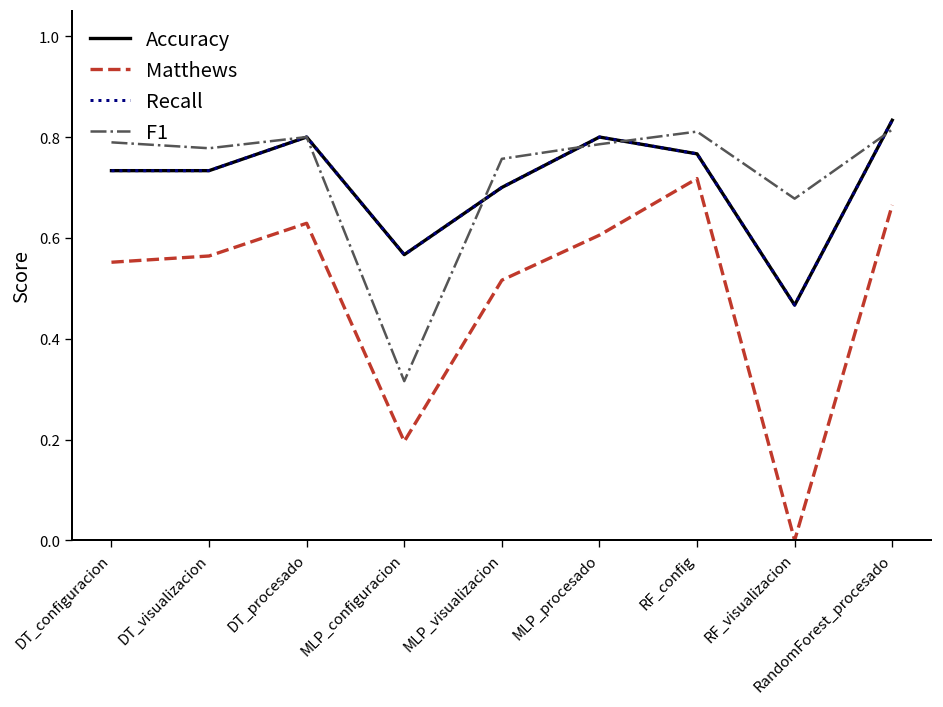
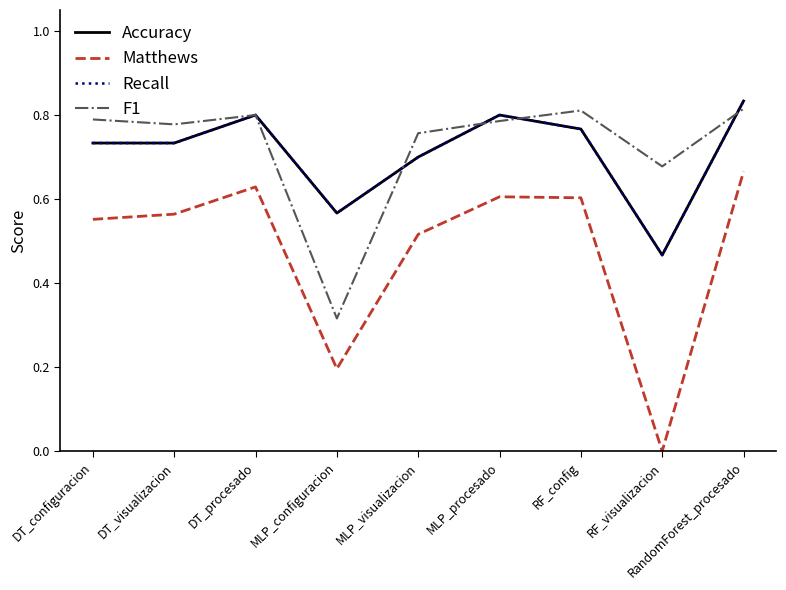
Matthews, RF_config: 0.72 -> 0.60
